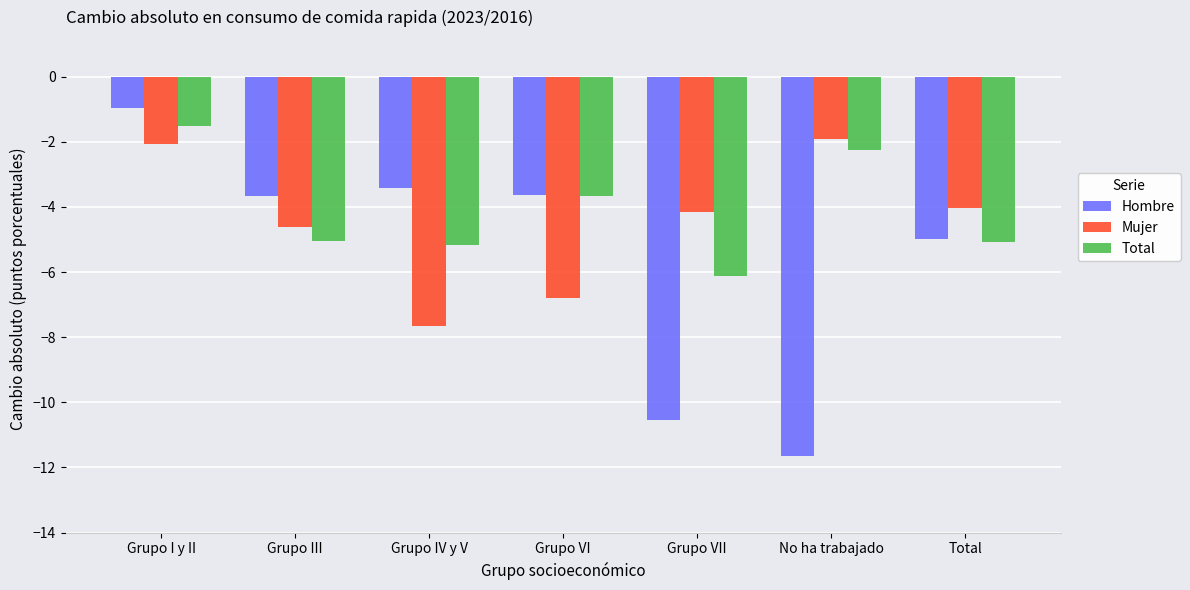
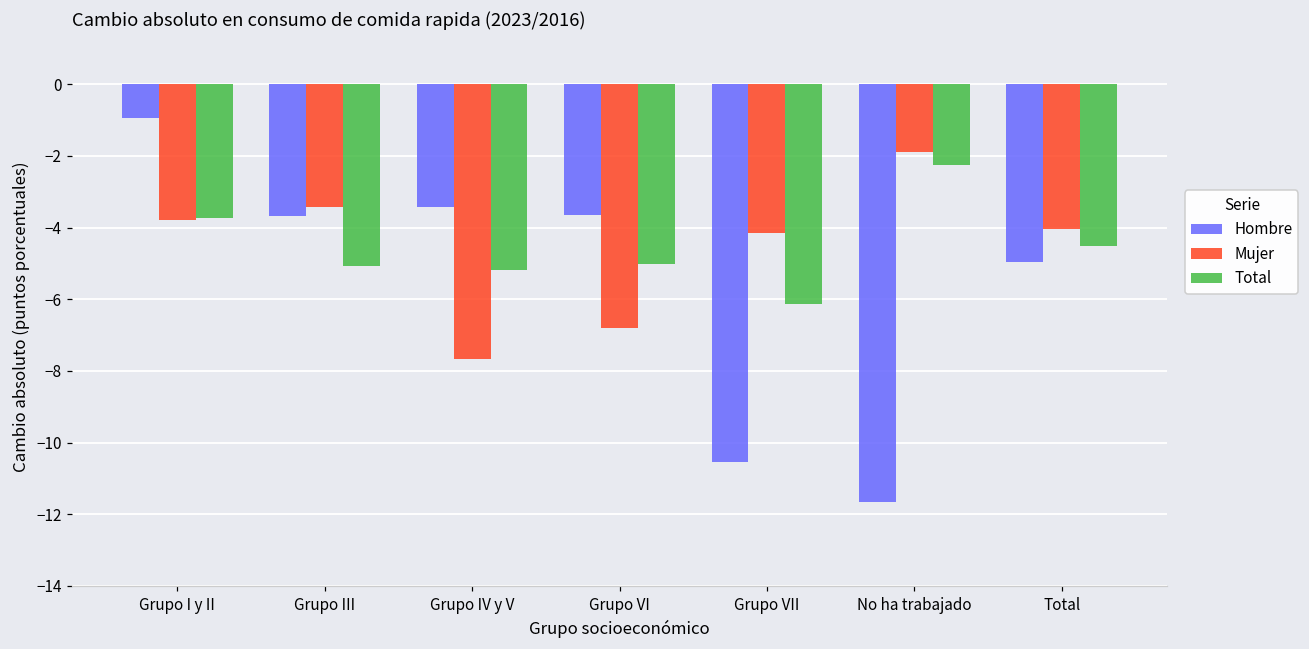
Mujer, Grupo I y II: -2.1 -> -3.8
Total, Grupo I y II: -1.5 -> -3.7
Mujer, Grupo III: -4.6 -> -3.4
Total, Grupo VI: -3.7 -> -5.0
Total, Total: -5.1 -> -4.5
